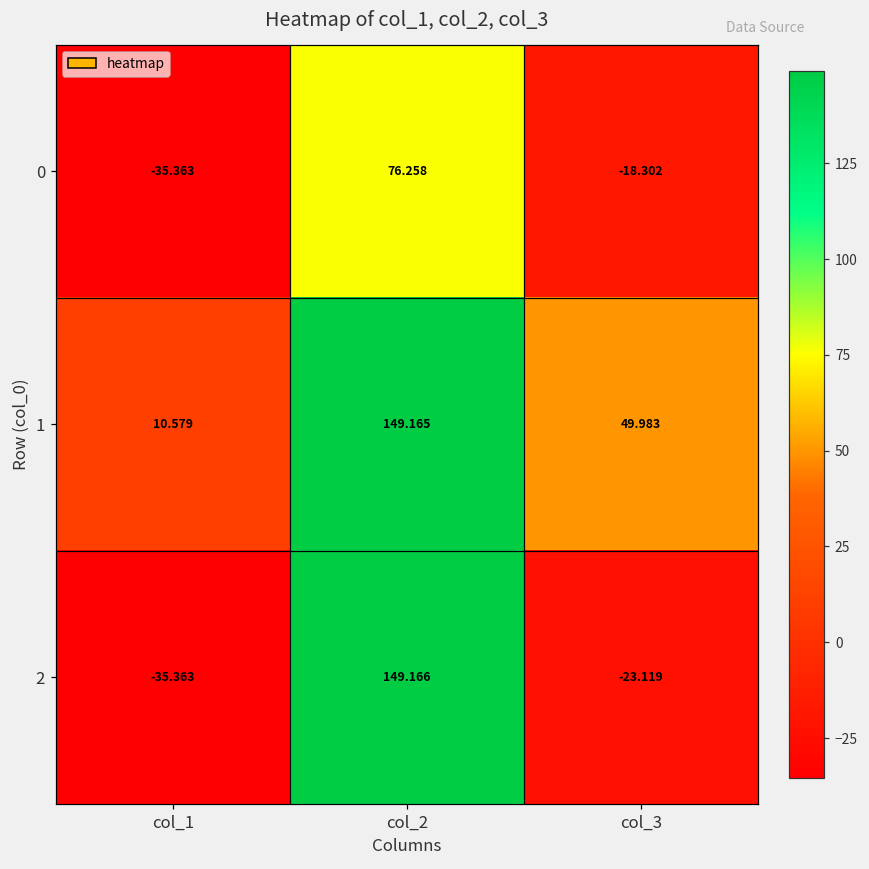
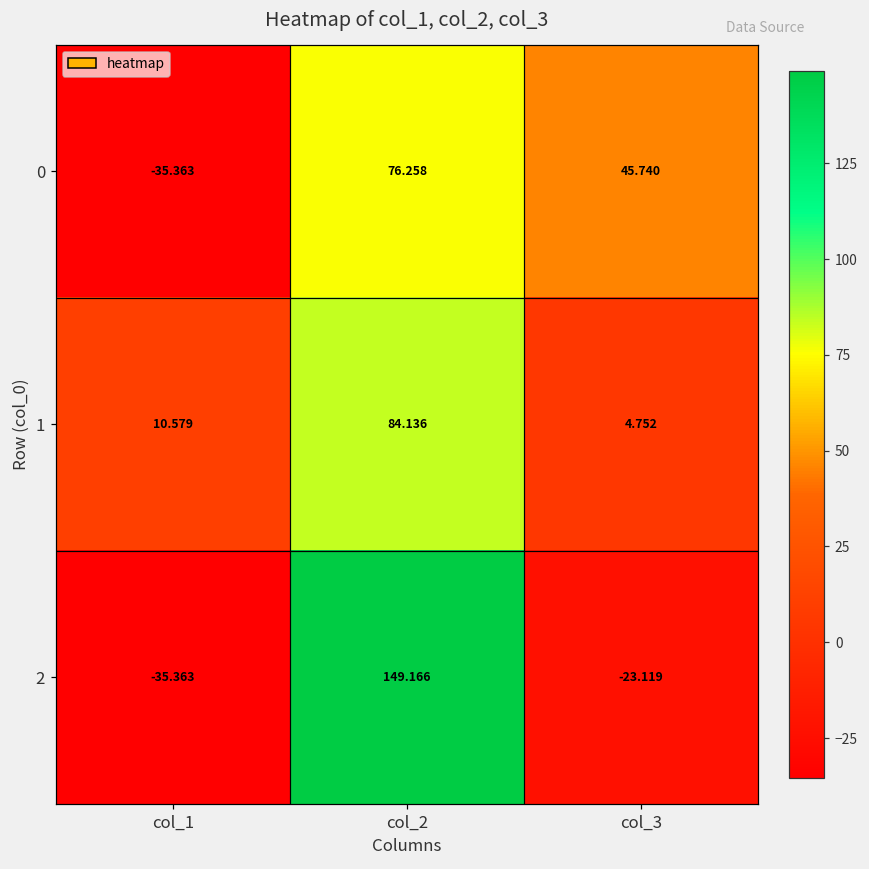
0, col_3: -18.302 -> 45.740
1, col_2: 149.165 -> 84.136
1, col_3: 49.983 -> 4.752
